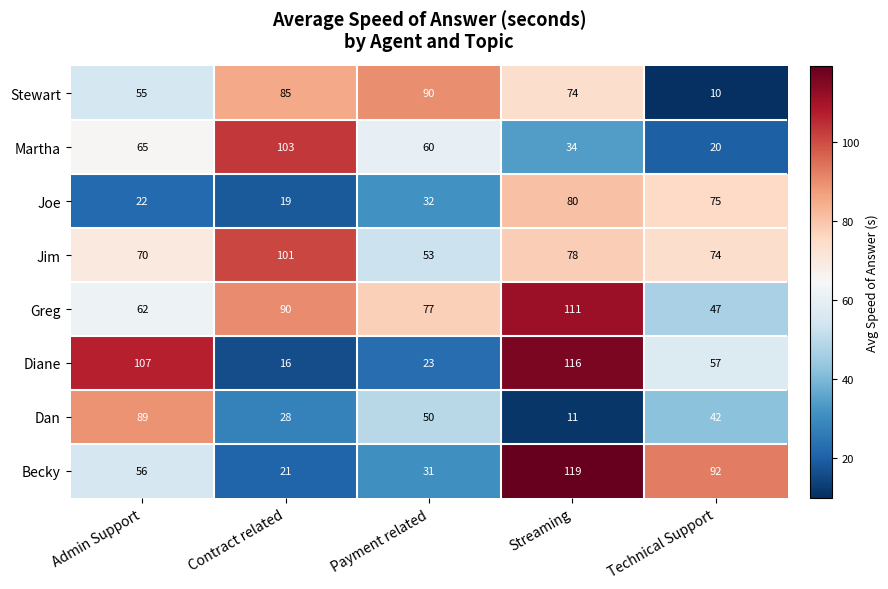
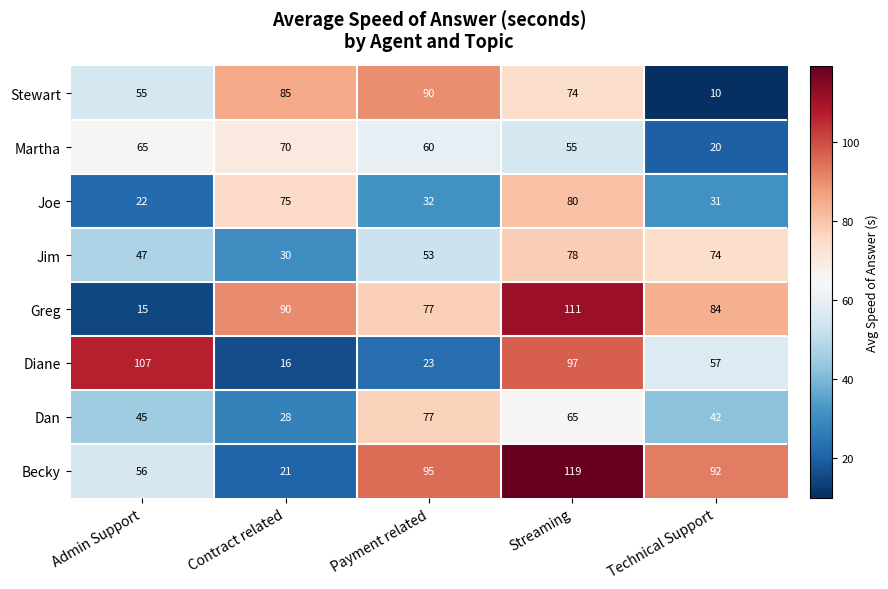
Martha, Contract related: 103 -> 70
Martha, Streaming: 34 -> 55
Joe, Contract related: 19 -> 75
Joe, Technical Support: 75 -> 31
Jim, Admin Support: 70 -> 47
Jim, Contract related: 101 -> 30
Greg, Admin Support: 62 -> 15
Greg, Technical Support: 47 -> 84
Diane, Streaming: 116 -> 97
Dan, Admin Support: 89 -> 45
Dan, Payment related: 50 -> 77
Dan, Streaming: 11 -> 65
Becky, Payment related: 31 -> 95
